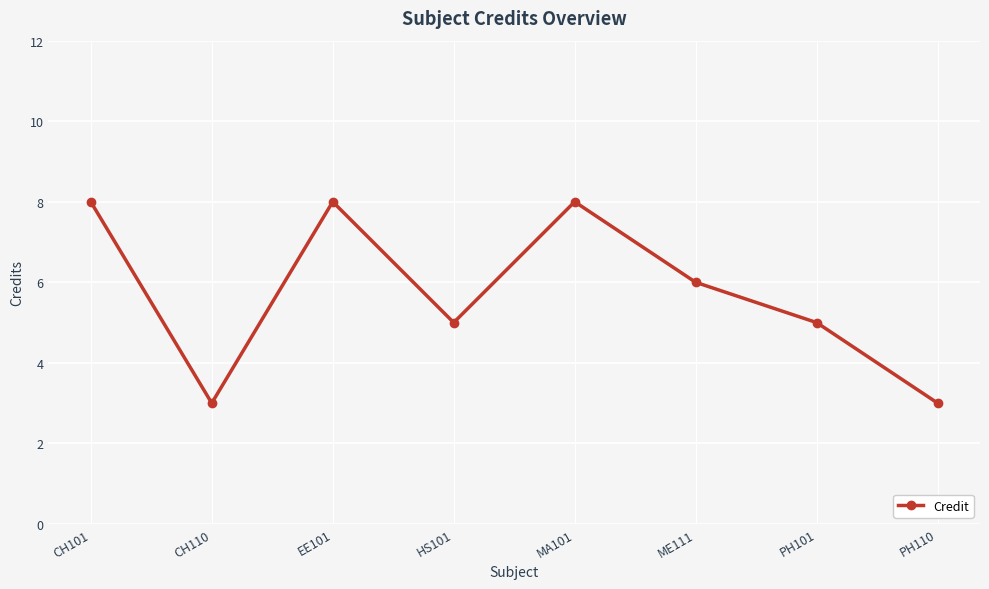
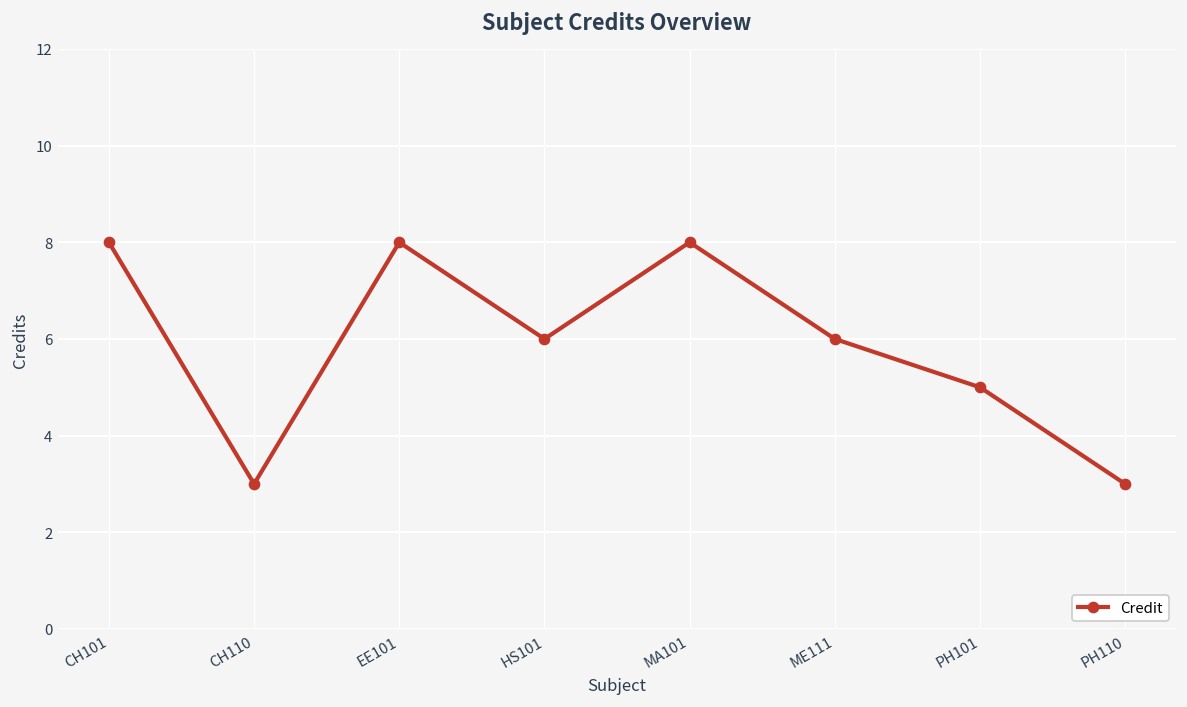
HS101: 5 -> 6
